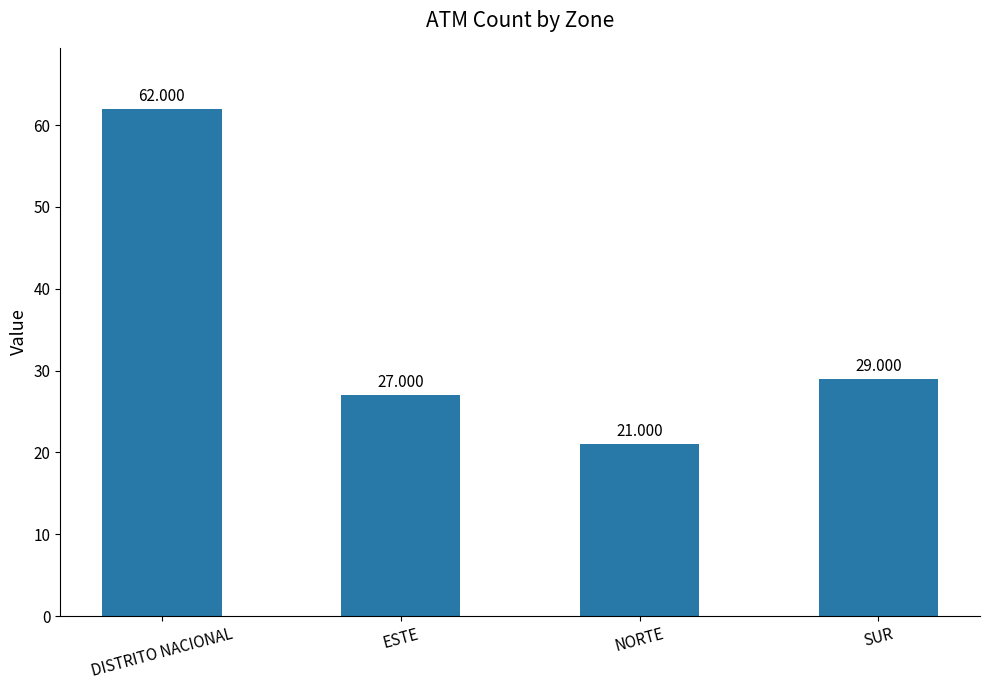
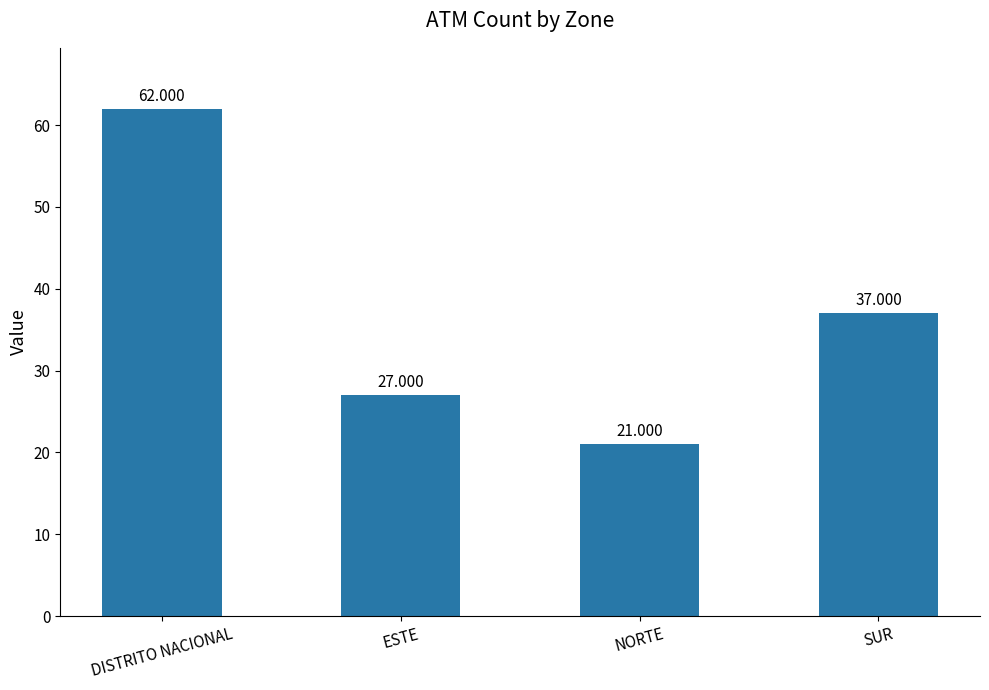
SUR: 29.000 -> 37.000
